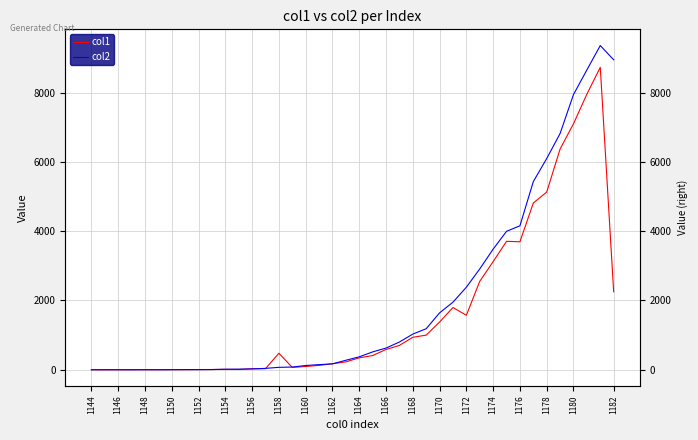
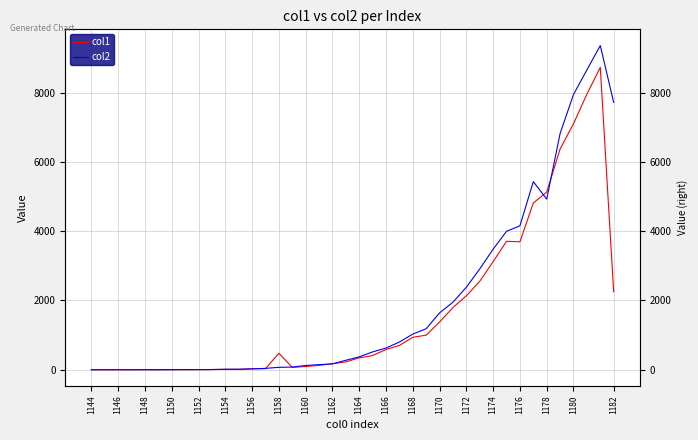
col1, 1172: 1600 -> 2100
col2, 1178: 6100 -> 4900
col2, 1182: 8900 -> 7700
